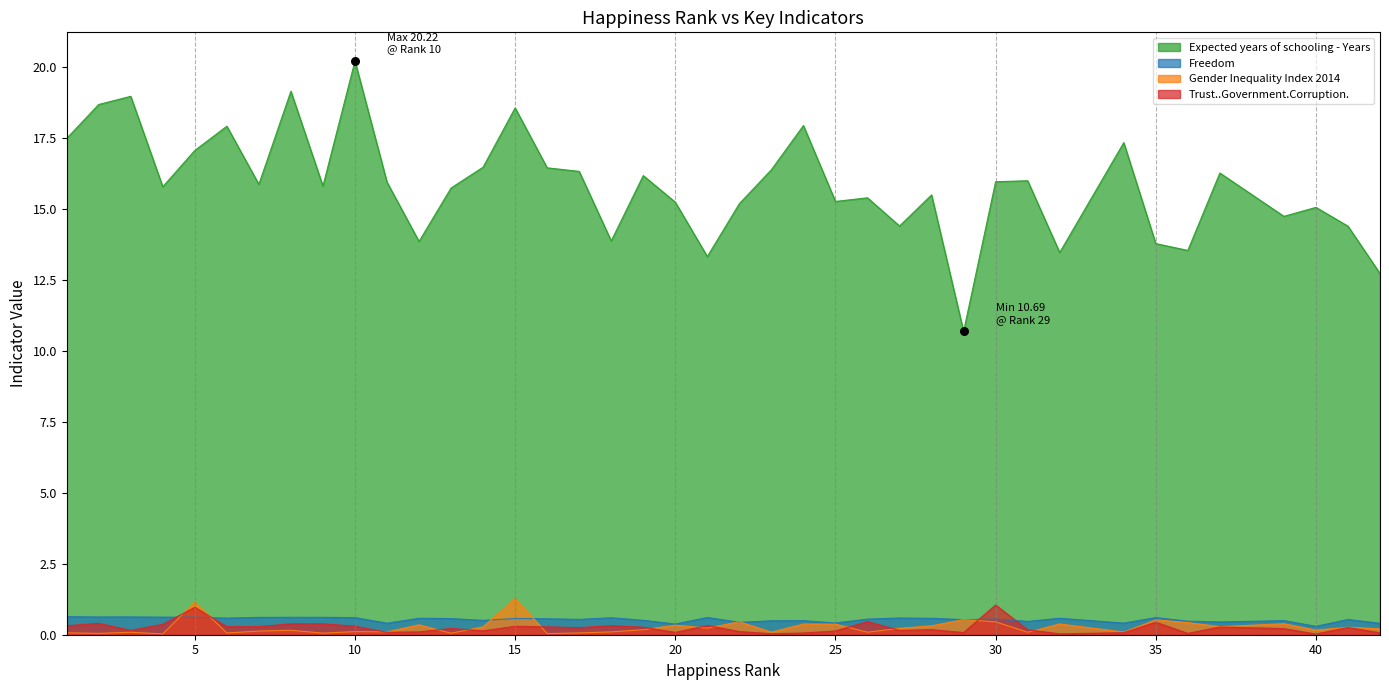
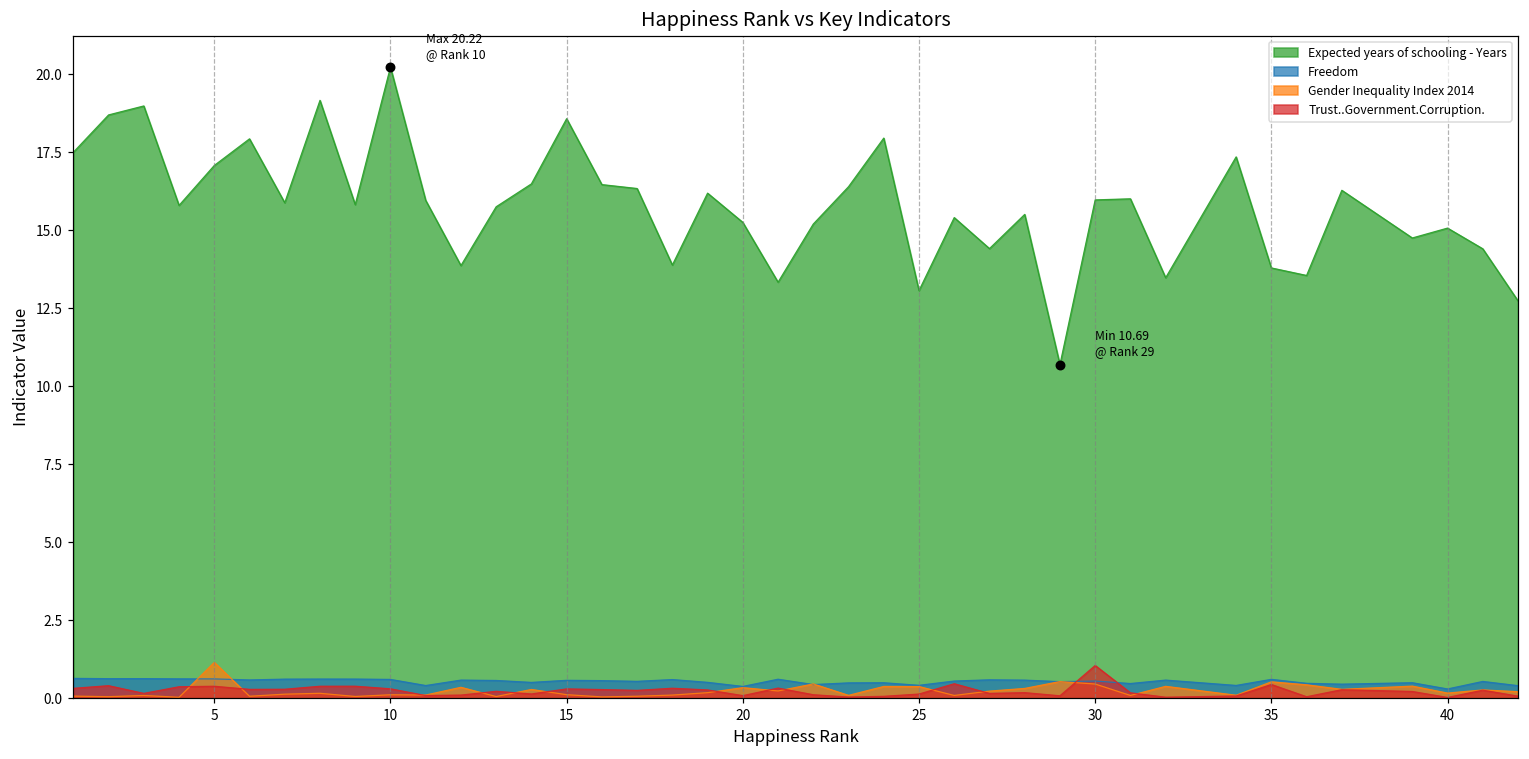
Trust..Government.Corruption., 5: 1.0 -> 0.4
Gender Inequality Index 2014, 15: 1.3 -> 0.1
Expected years of schooling - Years, 25: 15.3 -> 13.1
